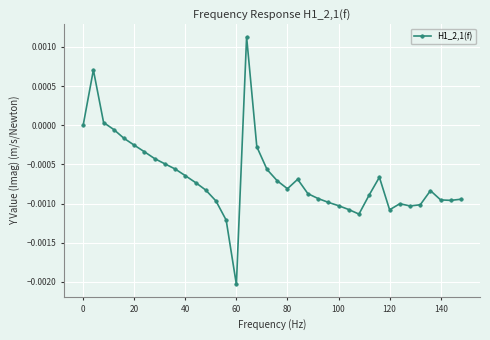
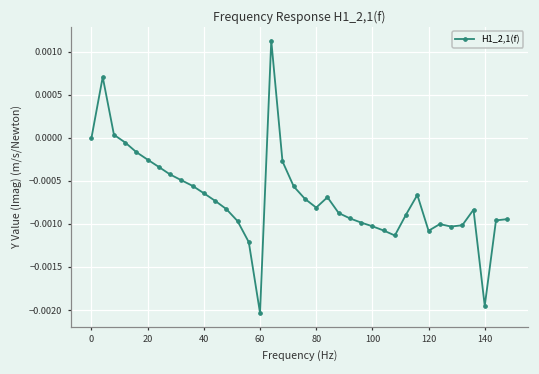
140: -0.0010 -> -0.0020
